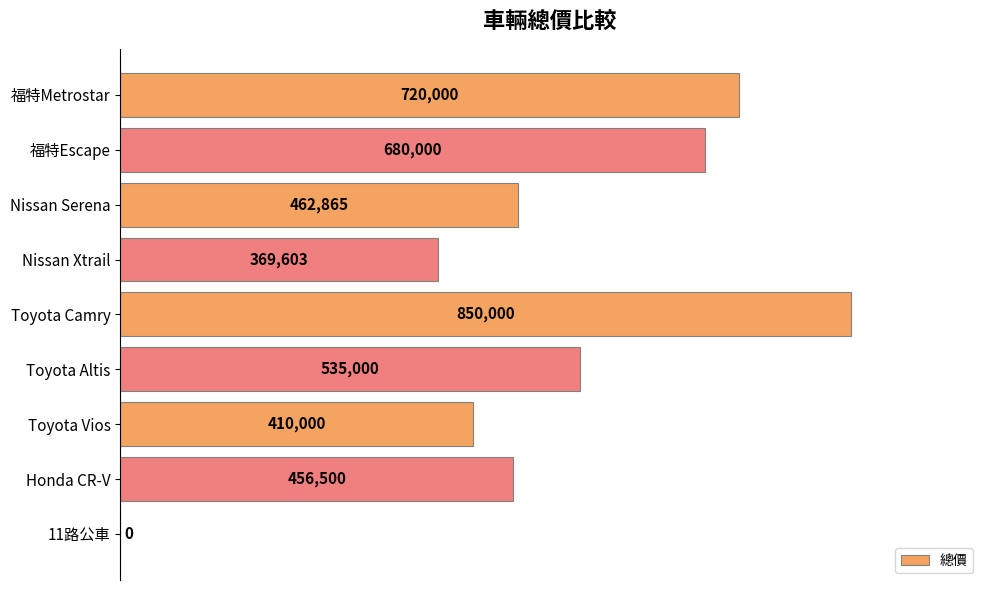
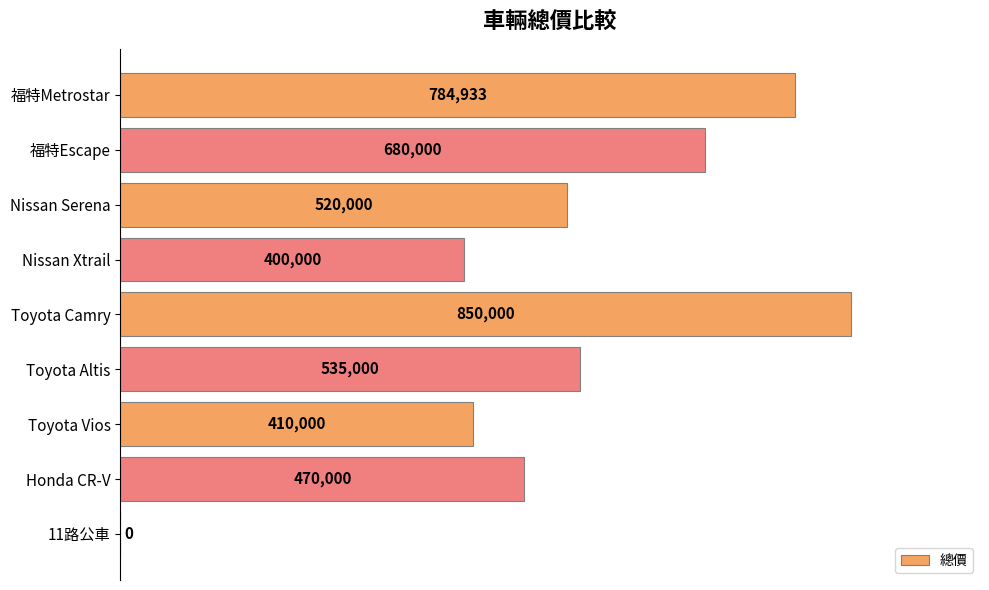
福特Metrostar: 720,000 -> 784,933
Nissan Serena: 462,865 -> 520,000
Nissan Xtrail: 369,603 -> 400,000
Honda CR-V: 456,500 -> 470,000
